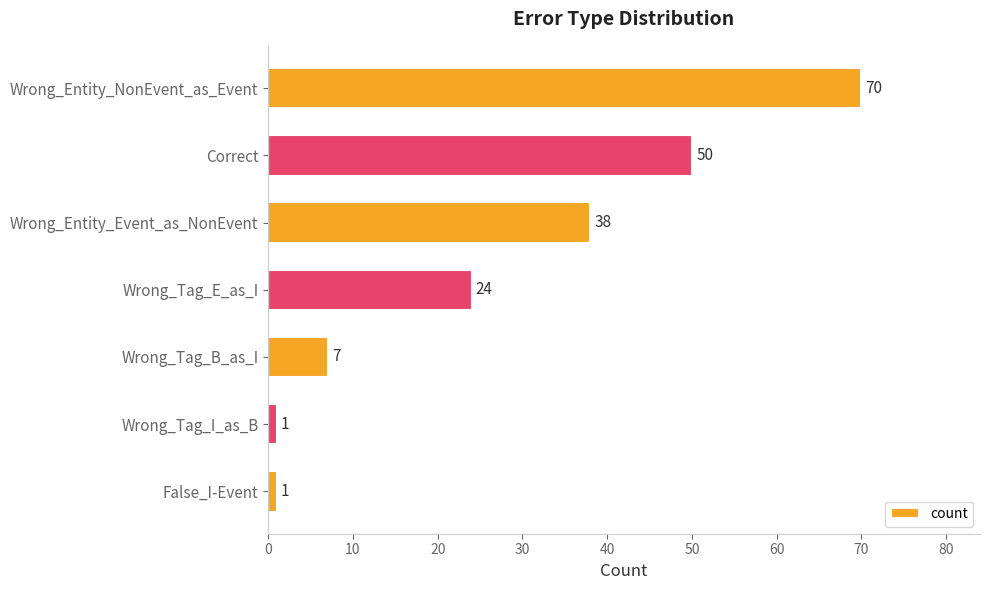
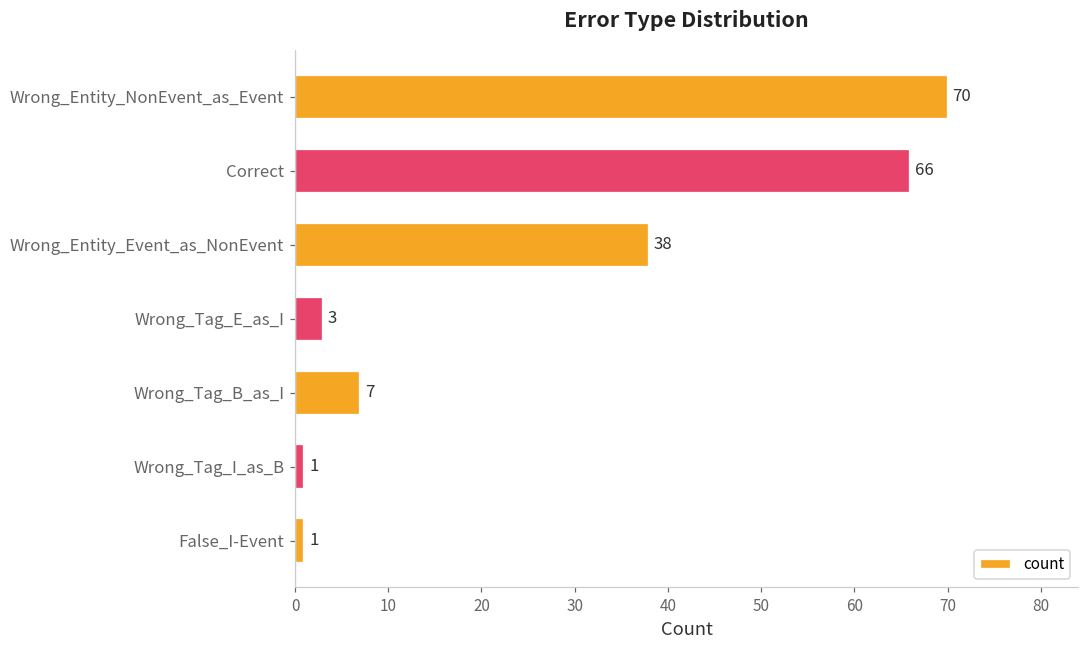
Correct: 50 -> 66
Wrong_Tag_E_as_I: 24 -> 3
